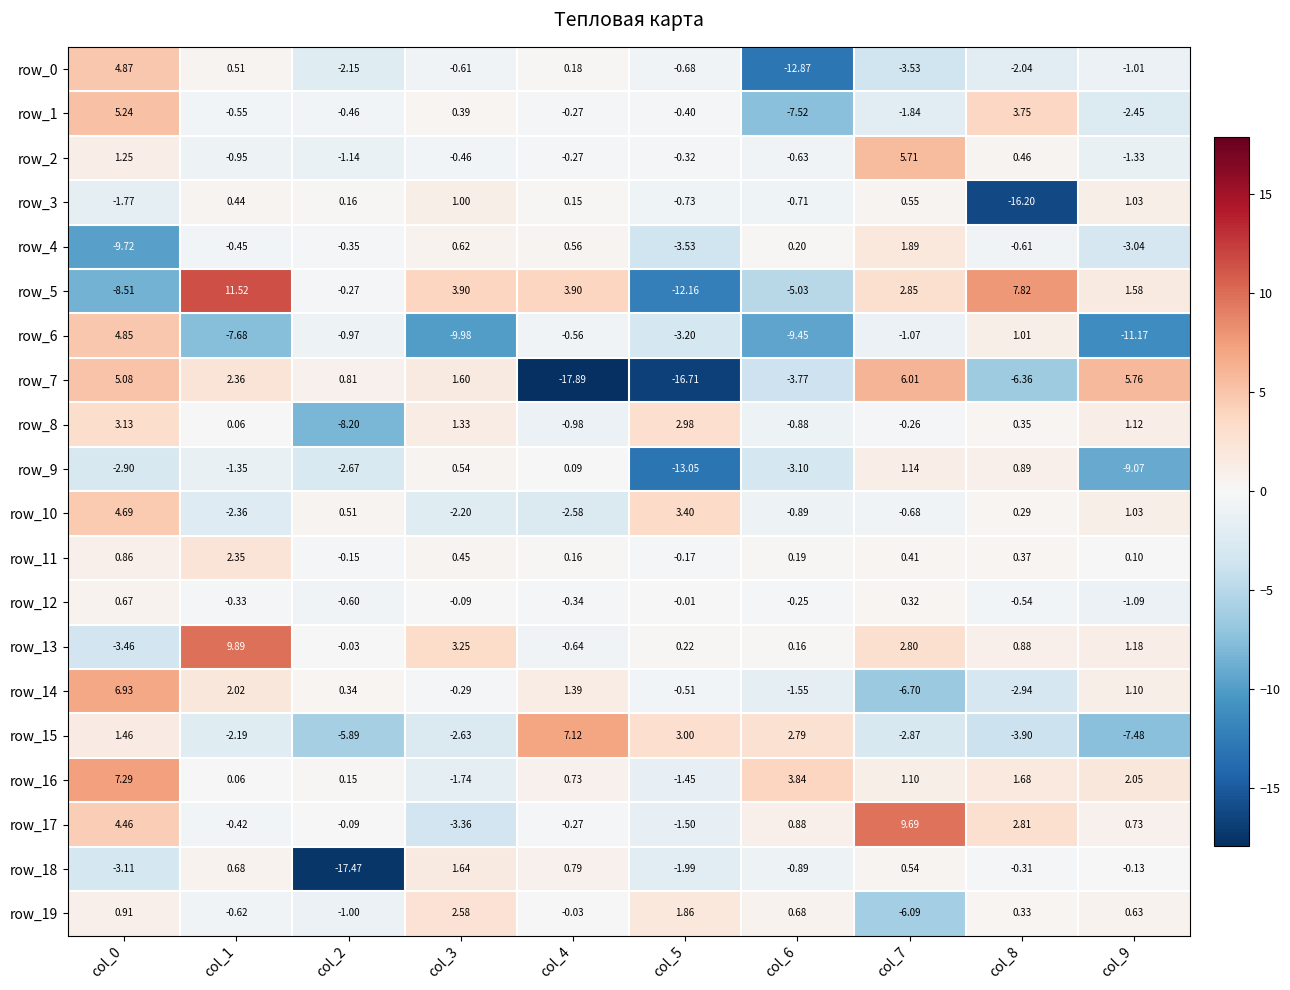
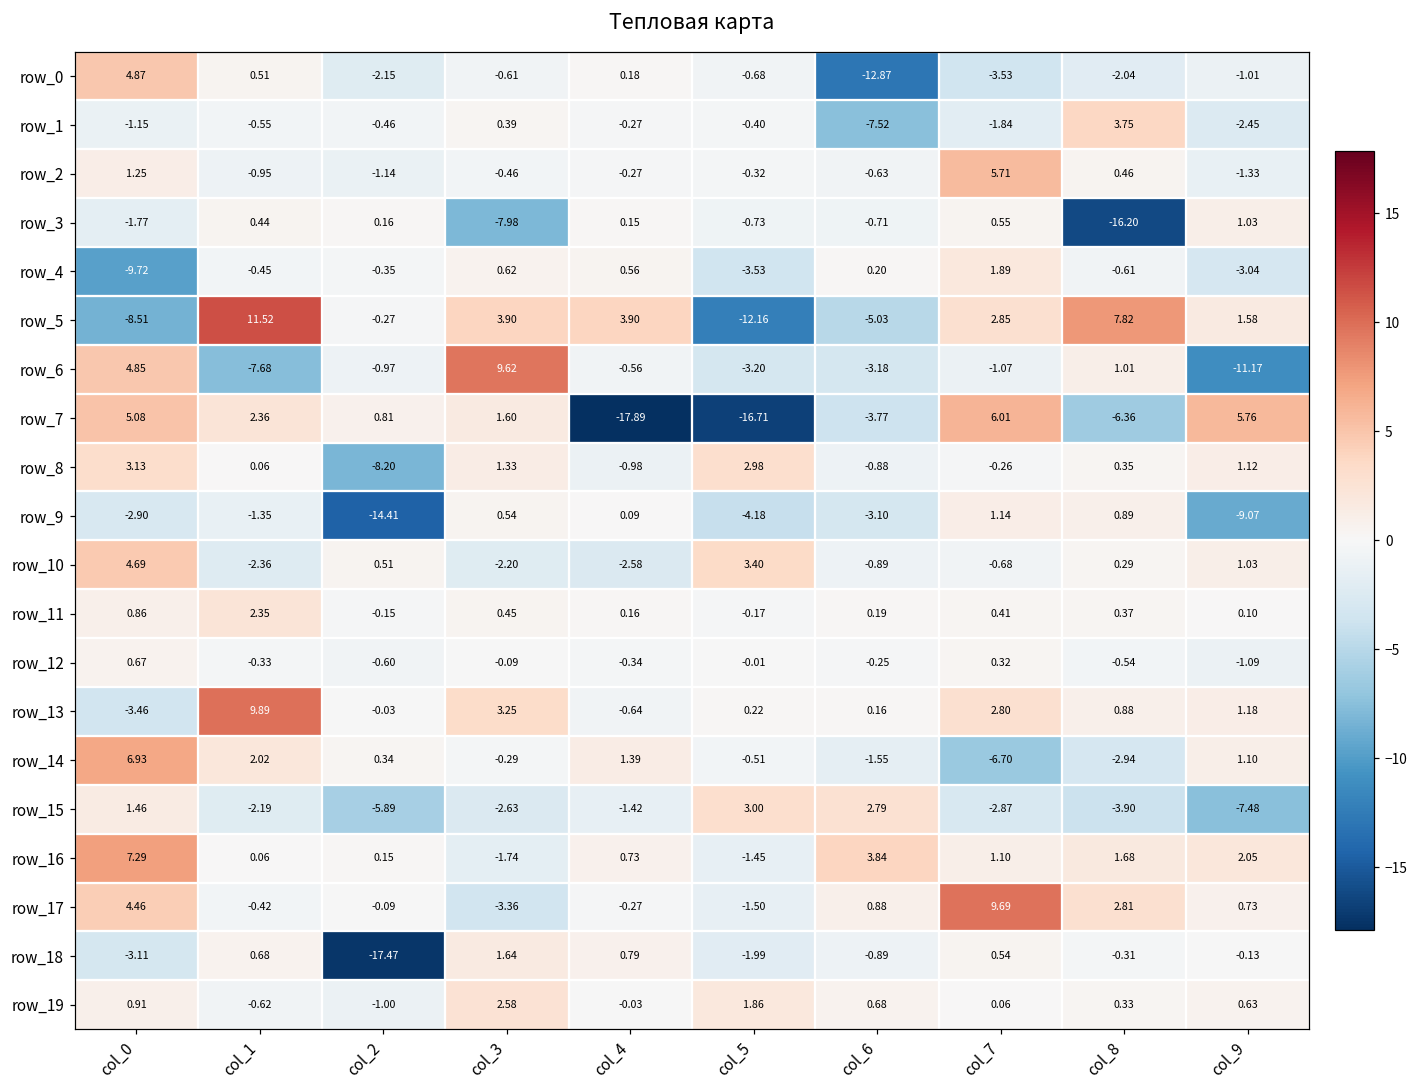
row_1, col_0: 5.24 -> -1.15
row_3, col_3: 1.00 -> -7.98
row_6, col_3: -9.98 -> 9.62
row_6, col_6: -9.45 -> -3.18
row_9, col_2: -2.67 -> -14.41
row_9, col_5: -13.05 -> -4.18
row_15, col_4: 7.12 -> -1.42
row_19, col_7: -6.09 -> 0.06
